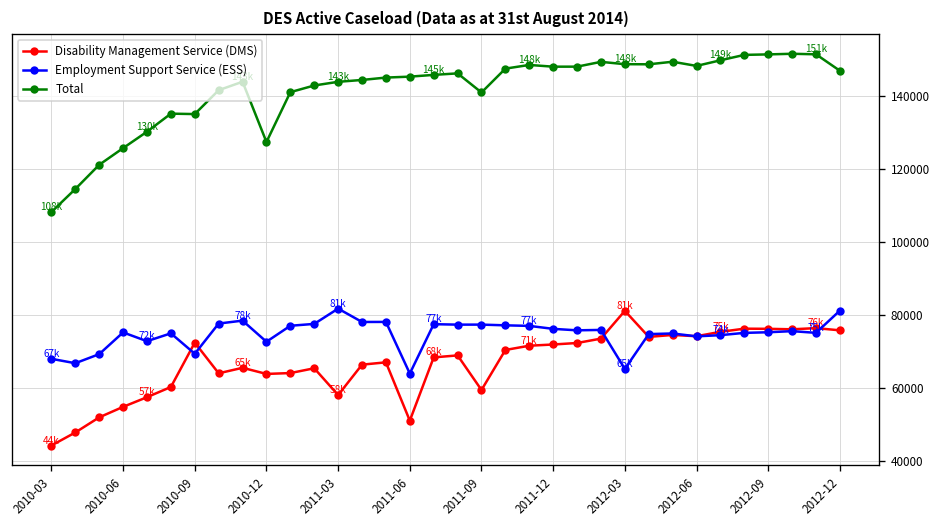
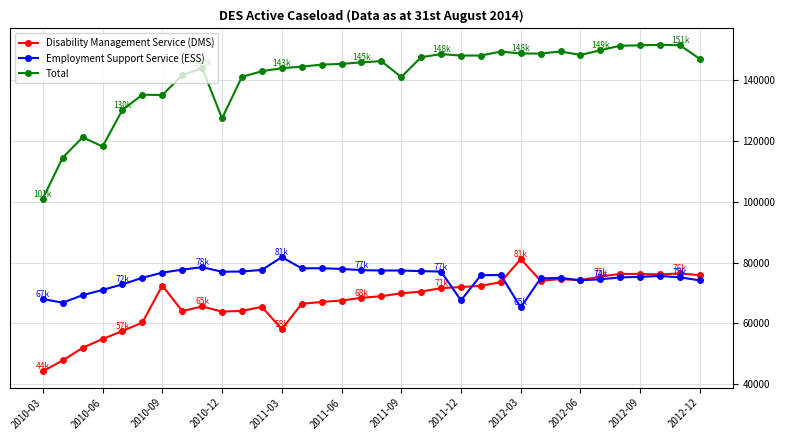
Total, 2010-03: 108k -> 101k
Employment Support Service (ESS), 2010-06: 75000 -> 71000
Total, 2010-06: 126000 -> 118000
Employment Support Service (ESS), 2010-09: 69000 -> 77000
Employment Support Service (ESS), 2010-12: 73000 -> 77000
Disability Management Service (DMS), 2011-06: 51000 -> 67000
Employment Support Service (ESS), 2011-06: 64000 -> 78000
Disability Management Service (DMS), 2011-09: 59000 -> 70000
Employment Support Service (ESS), 2011-12: 76000 -> 68000
Employment Support Service (ESS), 2012-12: 81000 -> 74000
